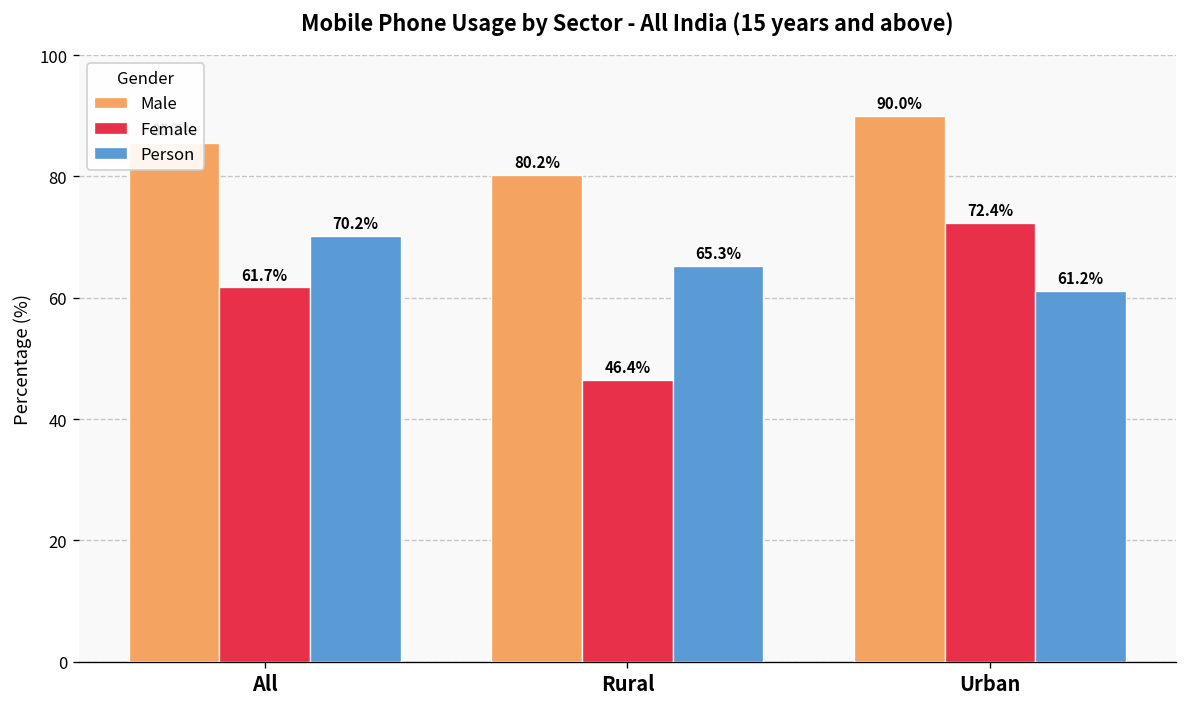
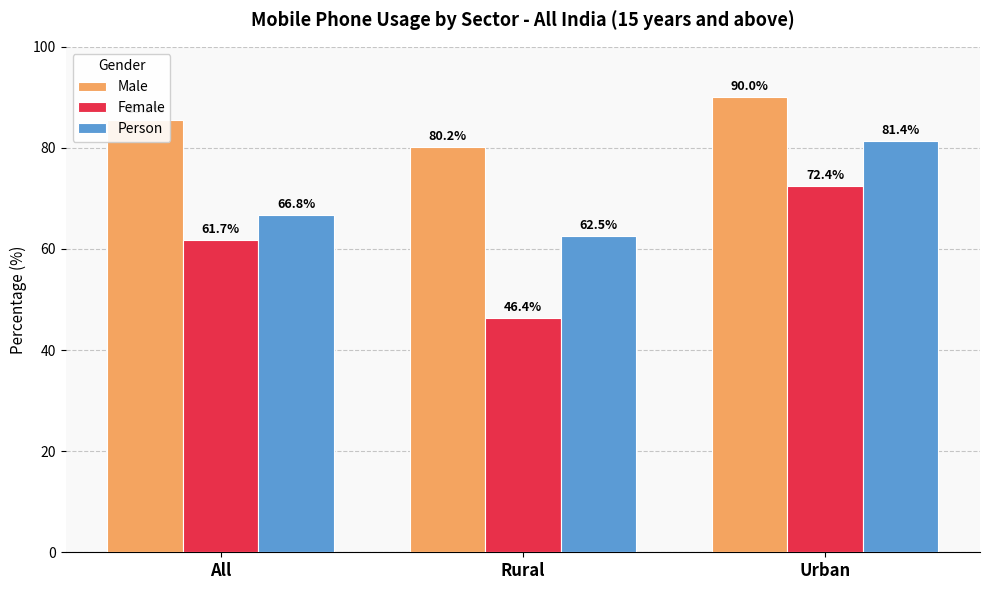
Person, All: 70.2% -> 66.8%
Person, Rural: 65.3% -> 62.5%
Person, Urban: 61.2% -> 81.4%
